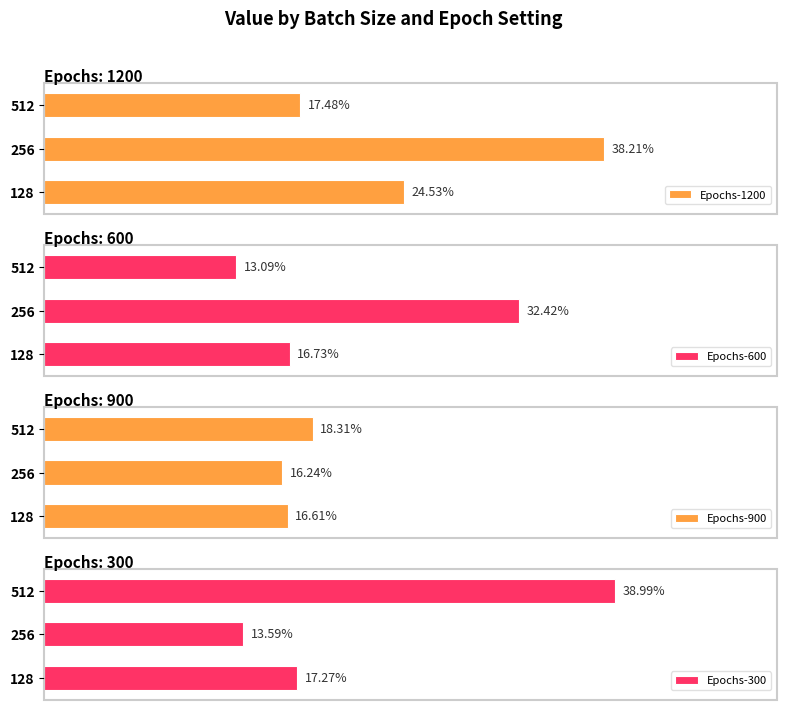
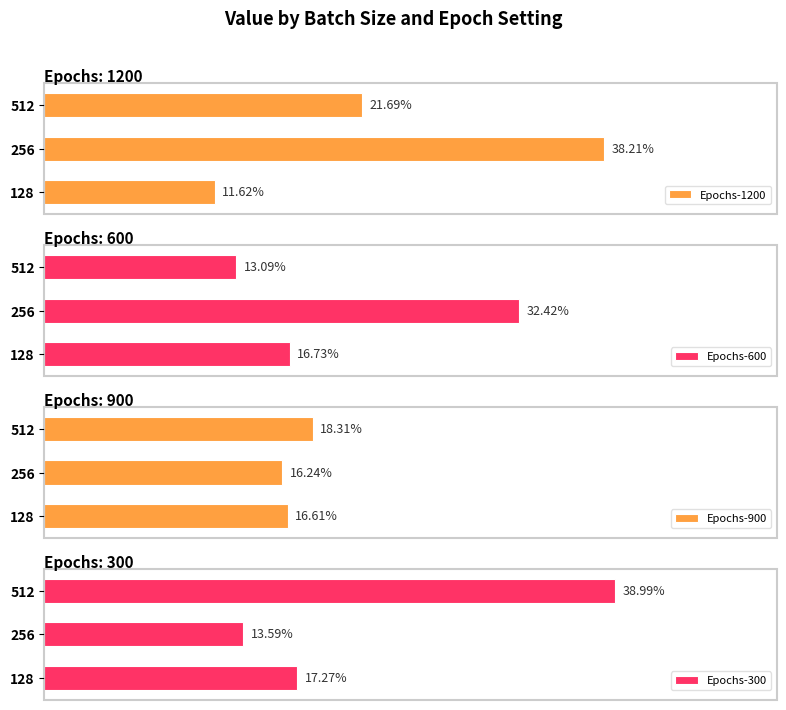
Epochs: 1200, 512: 17.48% -> 21.69%
Epochs: 1200, 128: 24.53% -> 11.62%
